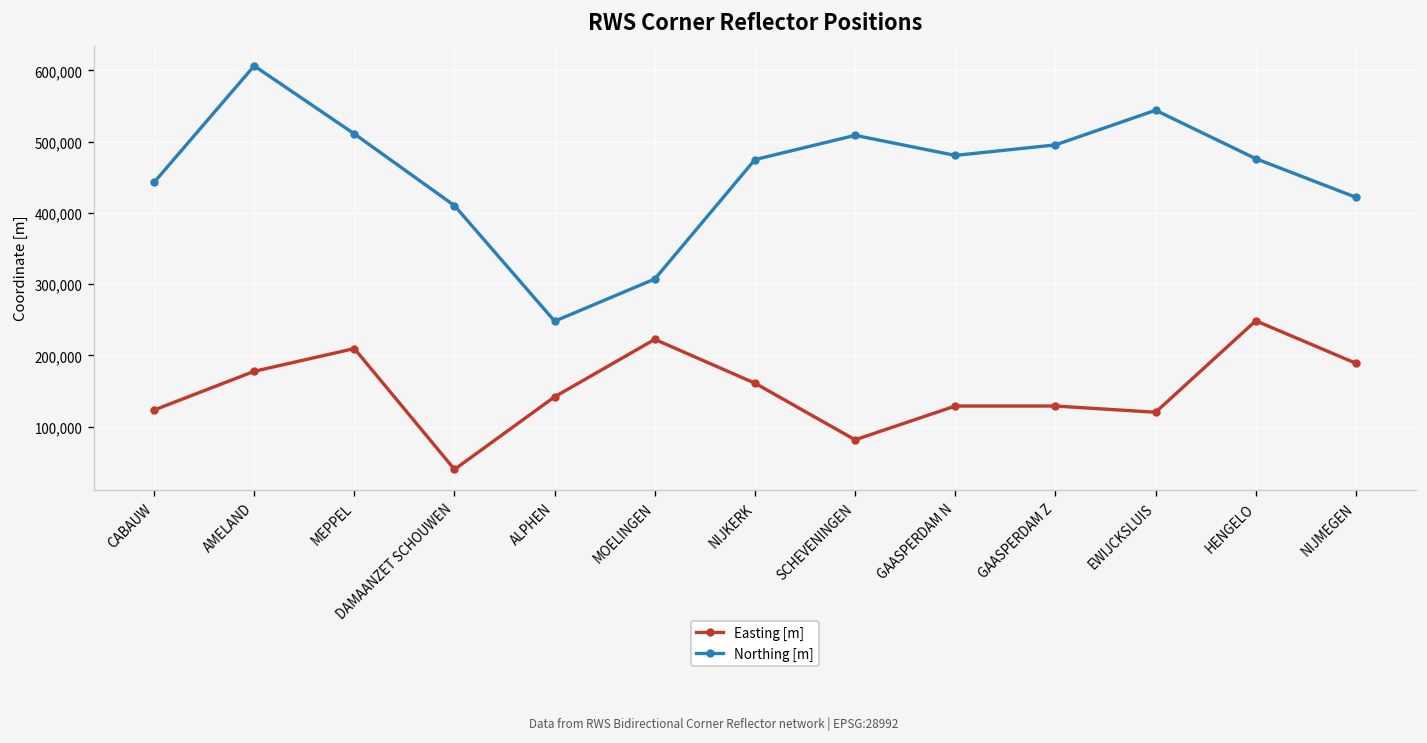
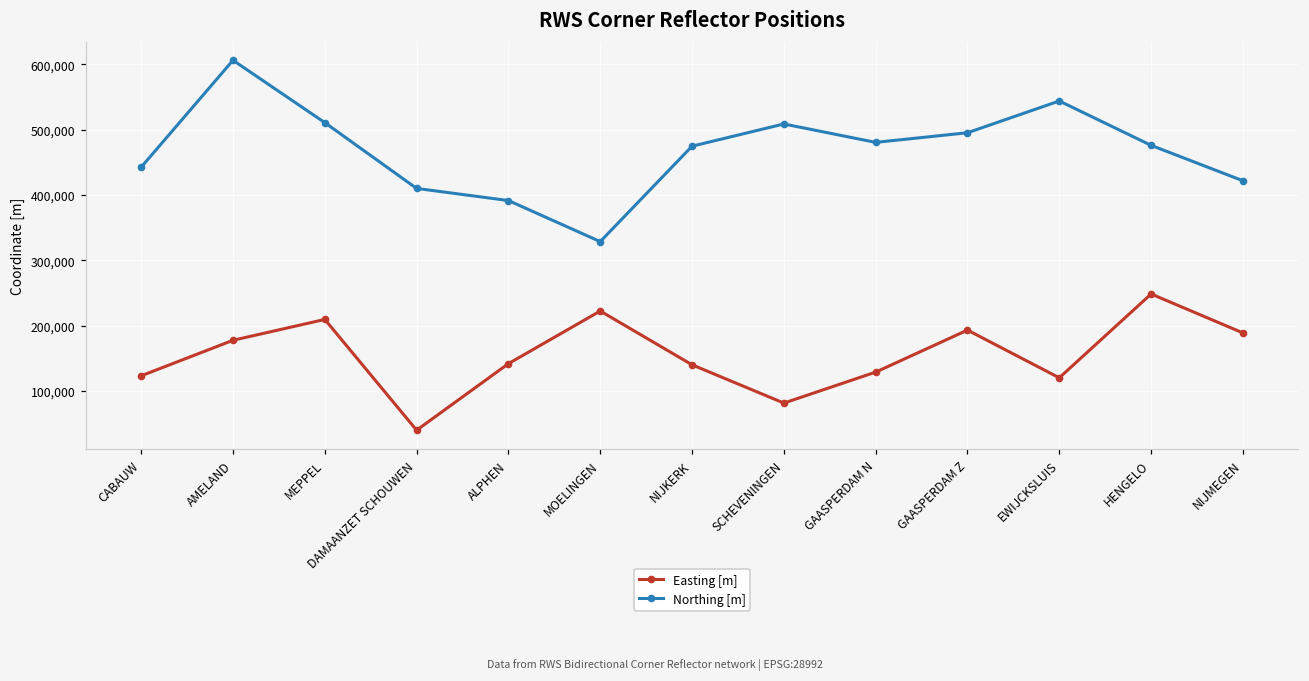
Northing [m], ALPHEN: 250,000 -> 390,000
Northing [m], MOELINGEN: 310,000 -> 330,000
Easting [m], NIJKERK: 160,000 -> 140,000
Easting [m], GAASPERDAM Z: 130,000 -> 190,000
